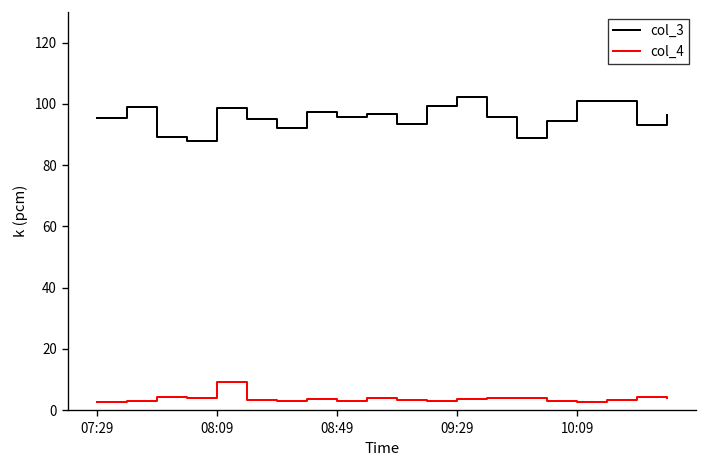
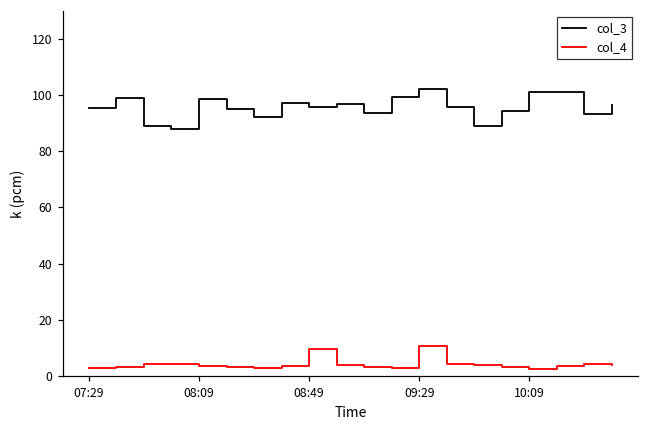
col_4, 08:09: 9 -> 4
col_4, 08:49: 3 -> 10
col_4, 09:29: 4 -> 11
